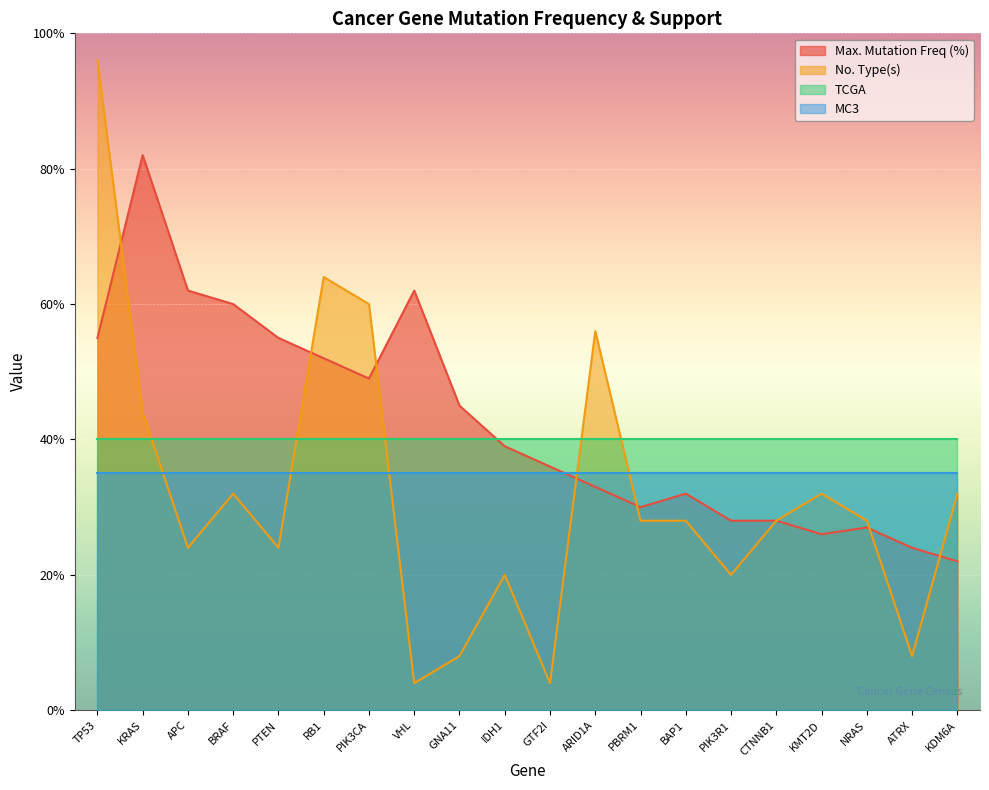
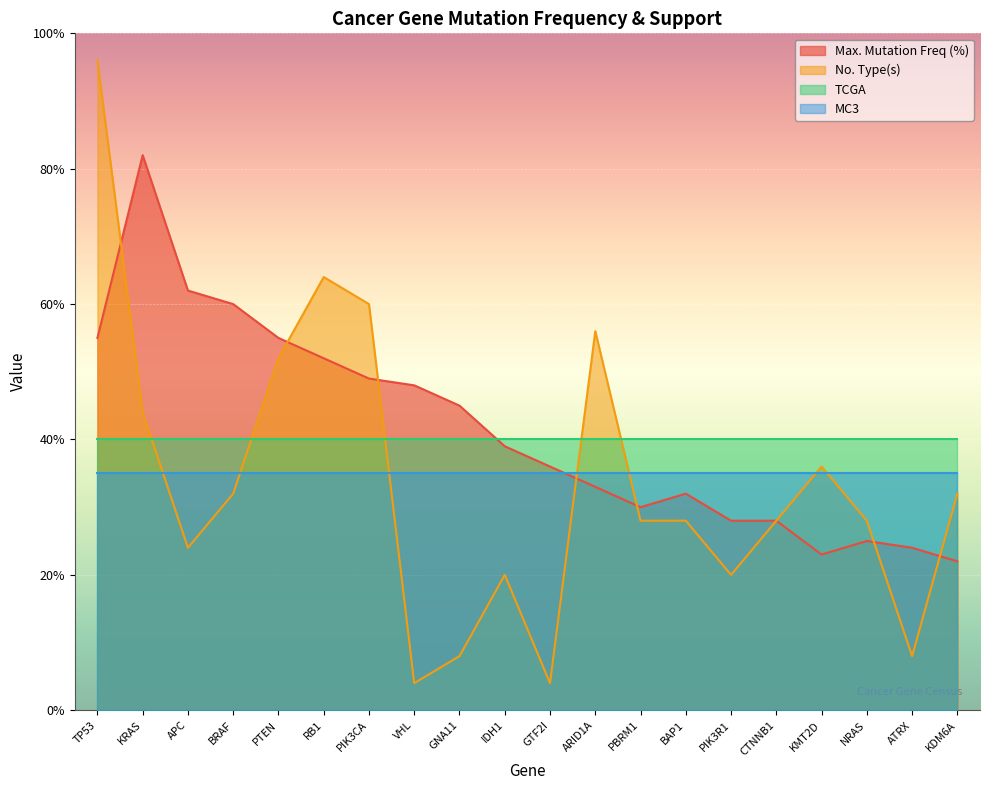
No. Type(s), PTEN: 24% -> 52%
Max. Mutation Freq (%), VHL: 62% -> 48%
Max. Mutation Freq (%), KMT2D: 26% -> 23%
No. Type(s), KMT2D: 32% -> 36%
Max. Mutation Freq (%), NRAS: 27% -> 25%
